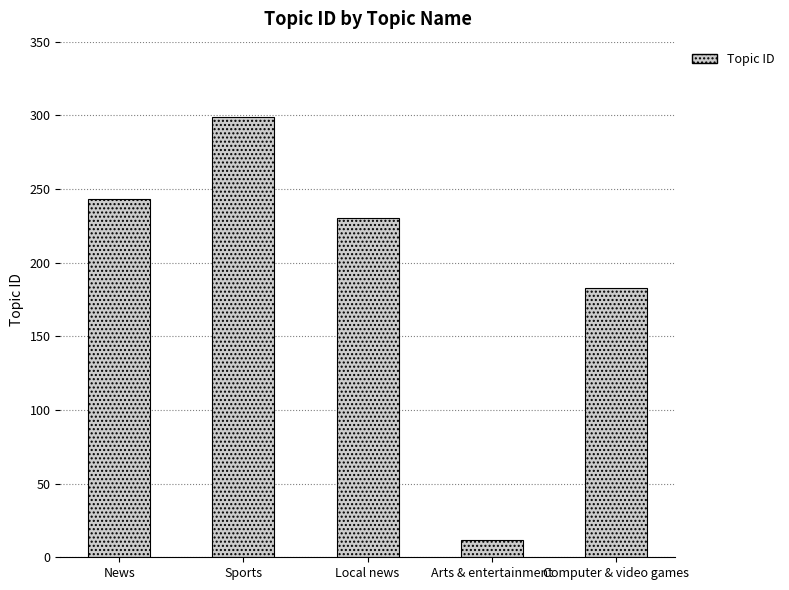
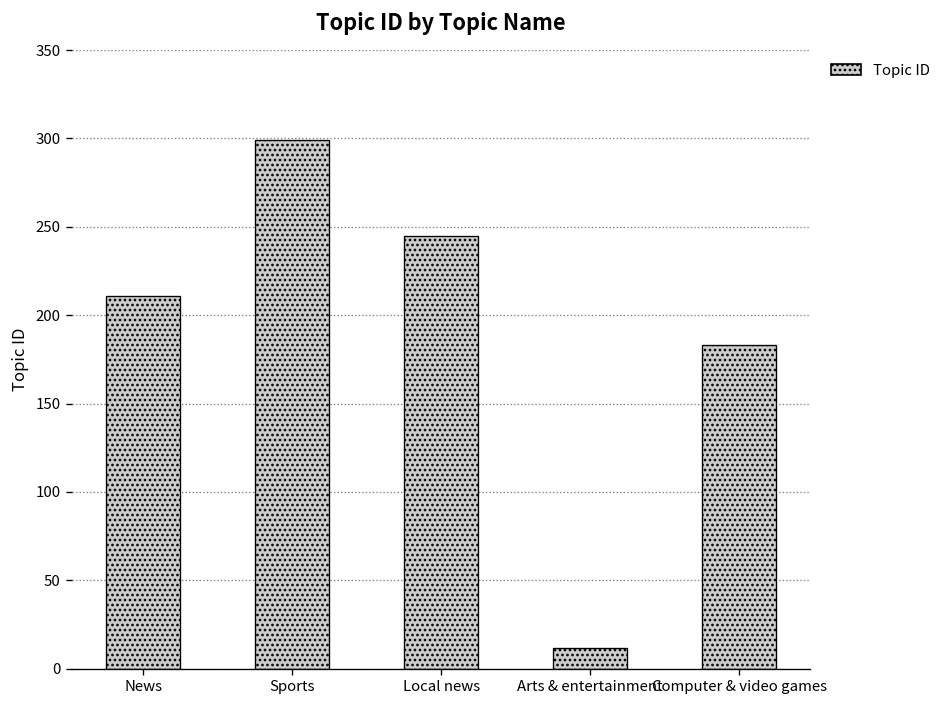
News: 243 -> 211
Local news: 230 -> 245
